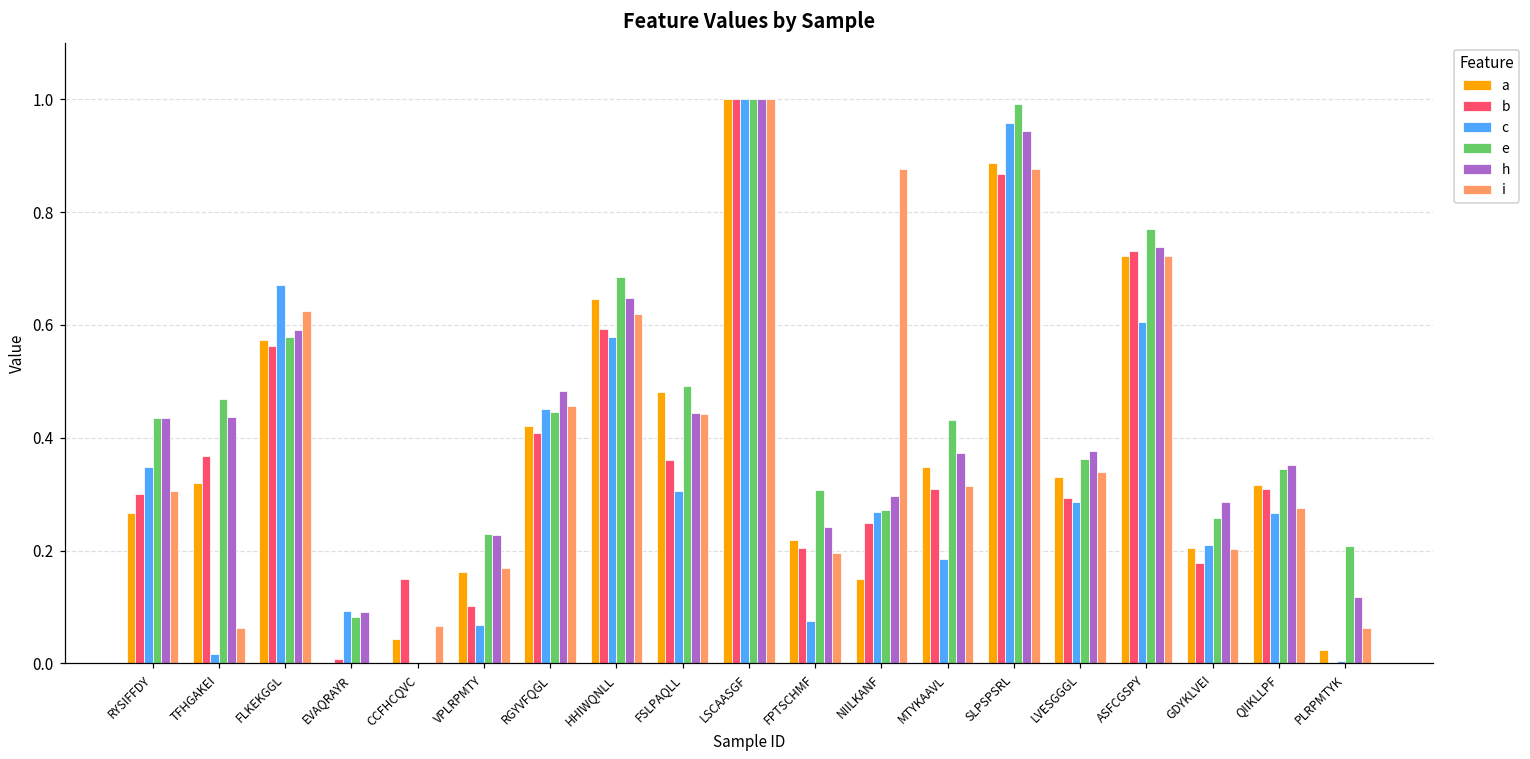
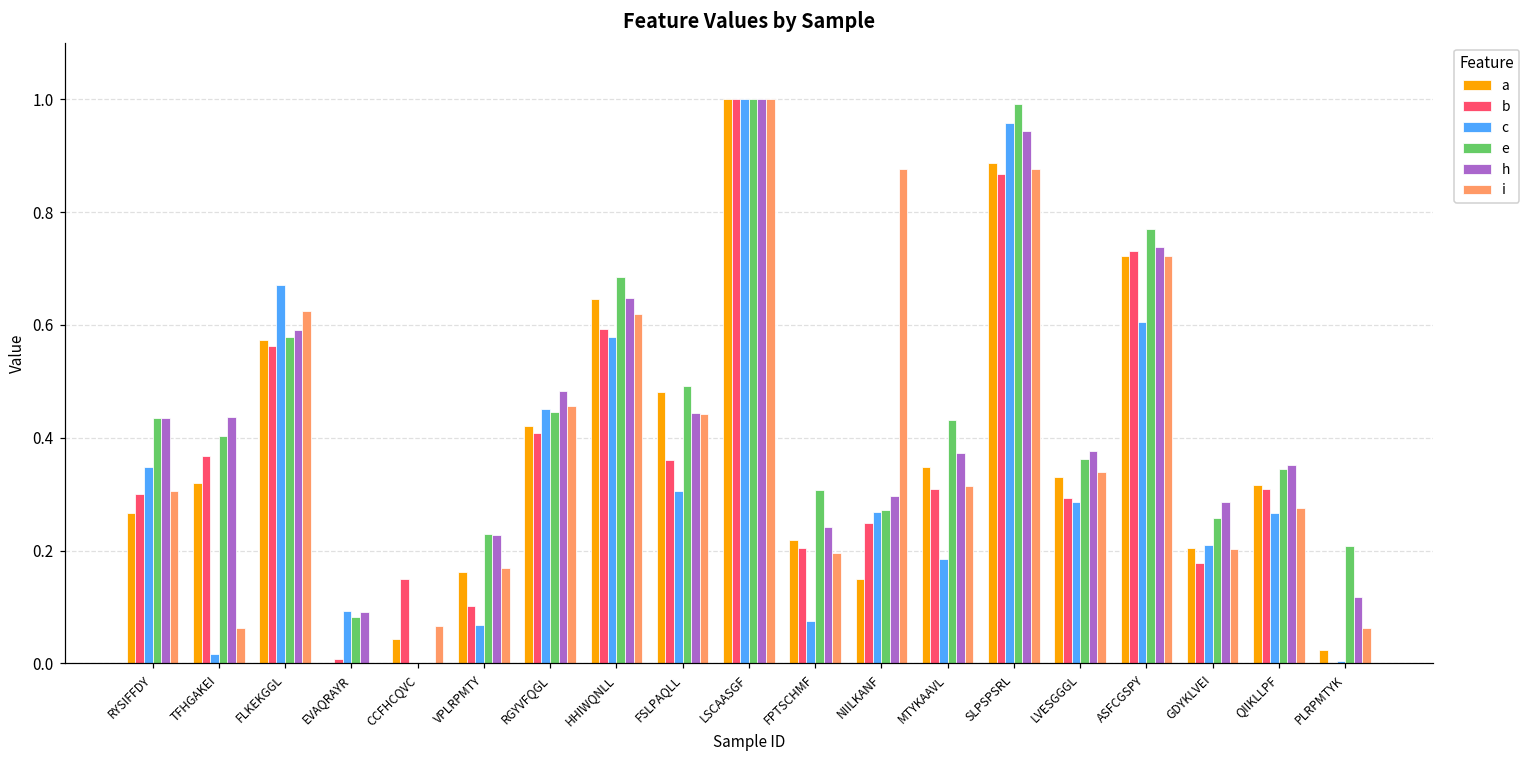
e, TFHGAKEI: 0.47 -> 0.40
